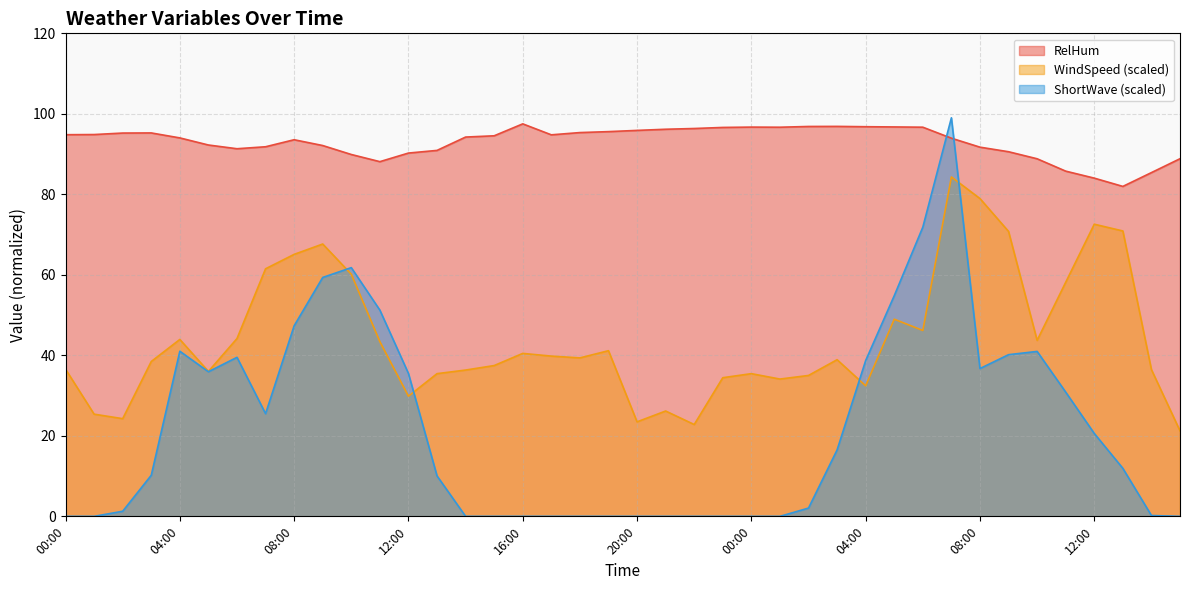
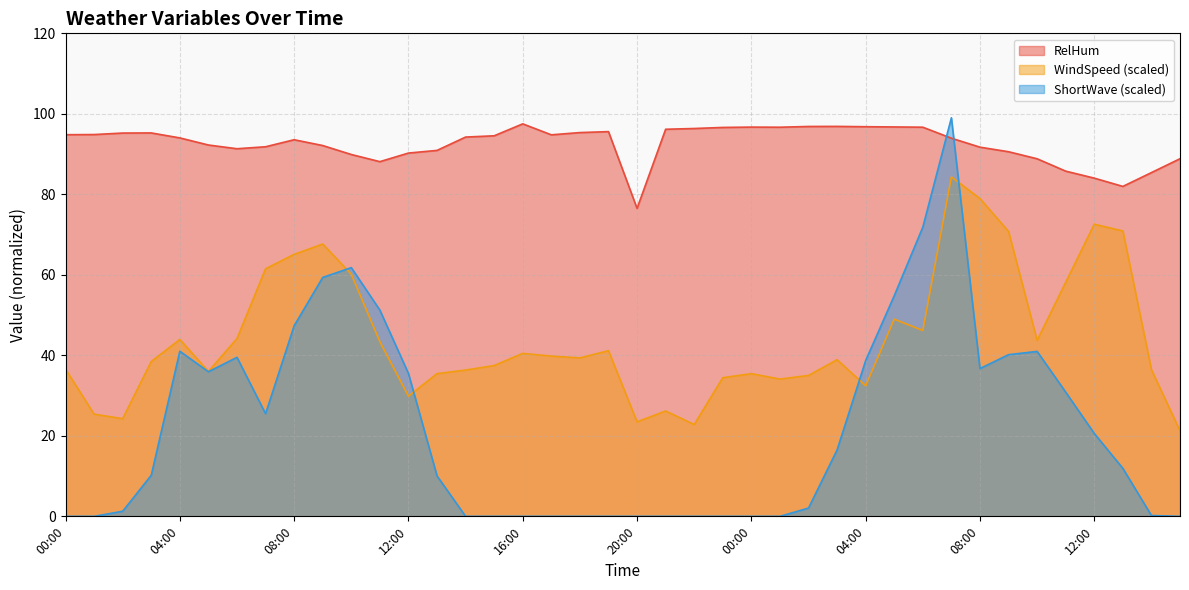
RelHum, 20:00: 96 -> 77
